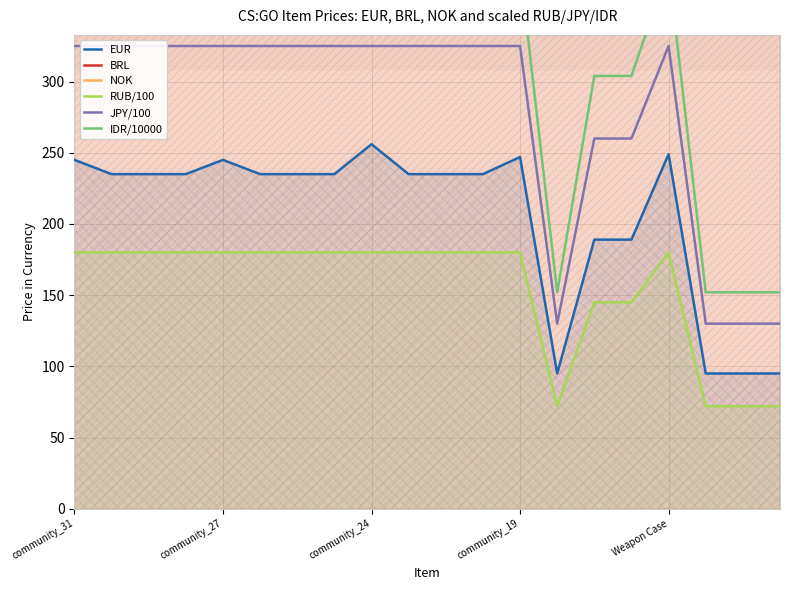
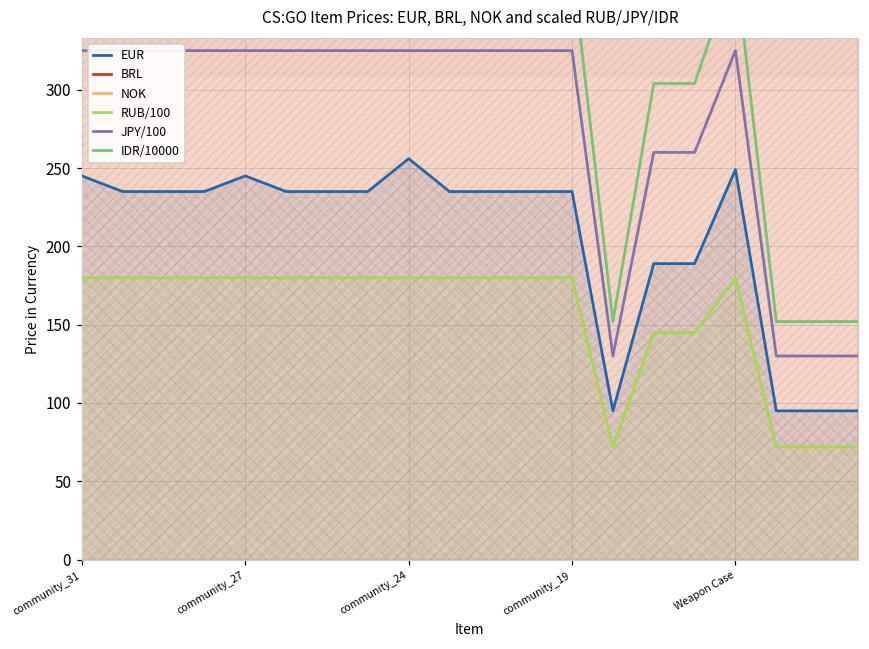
EUR, community_19: 247 -> 235
